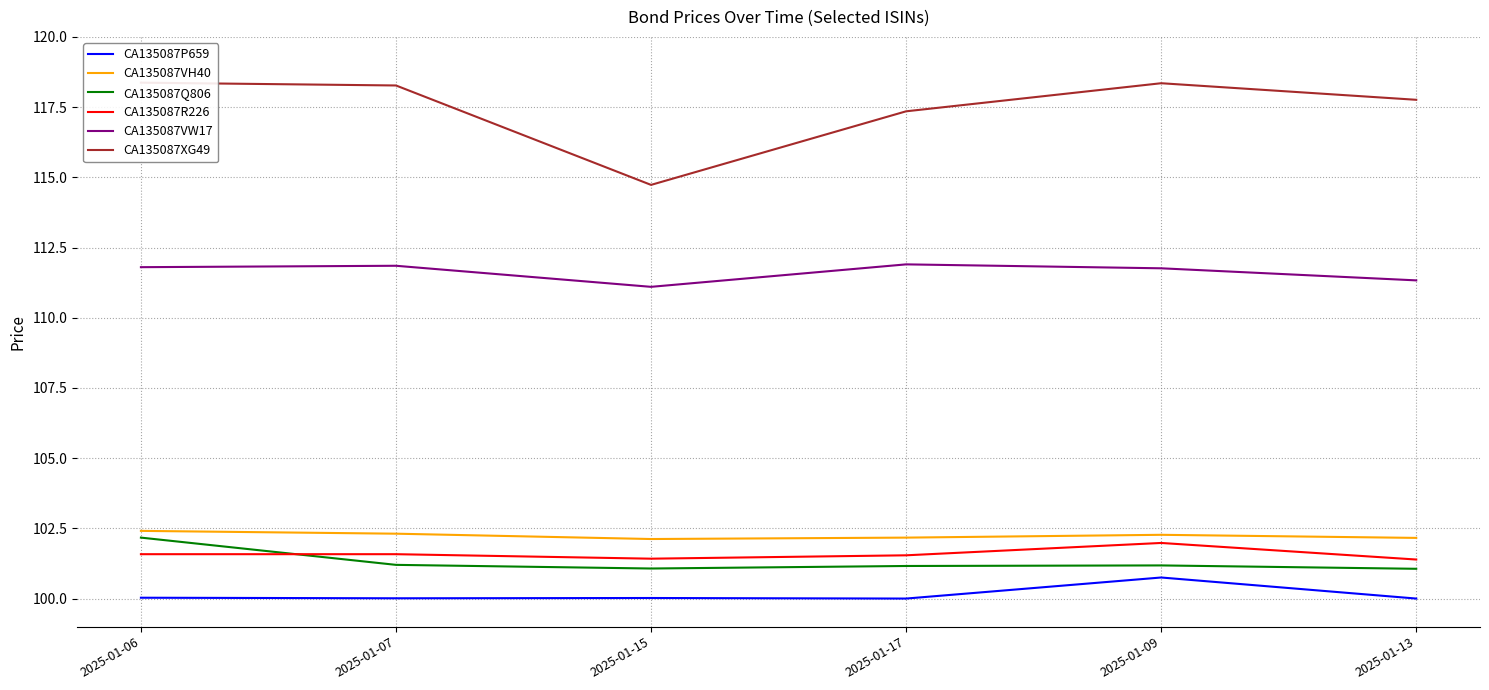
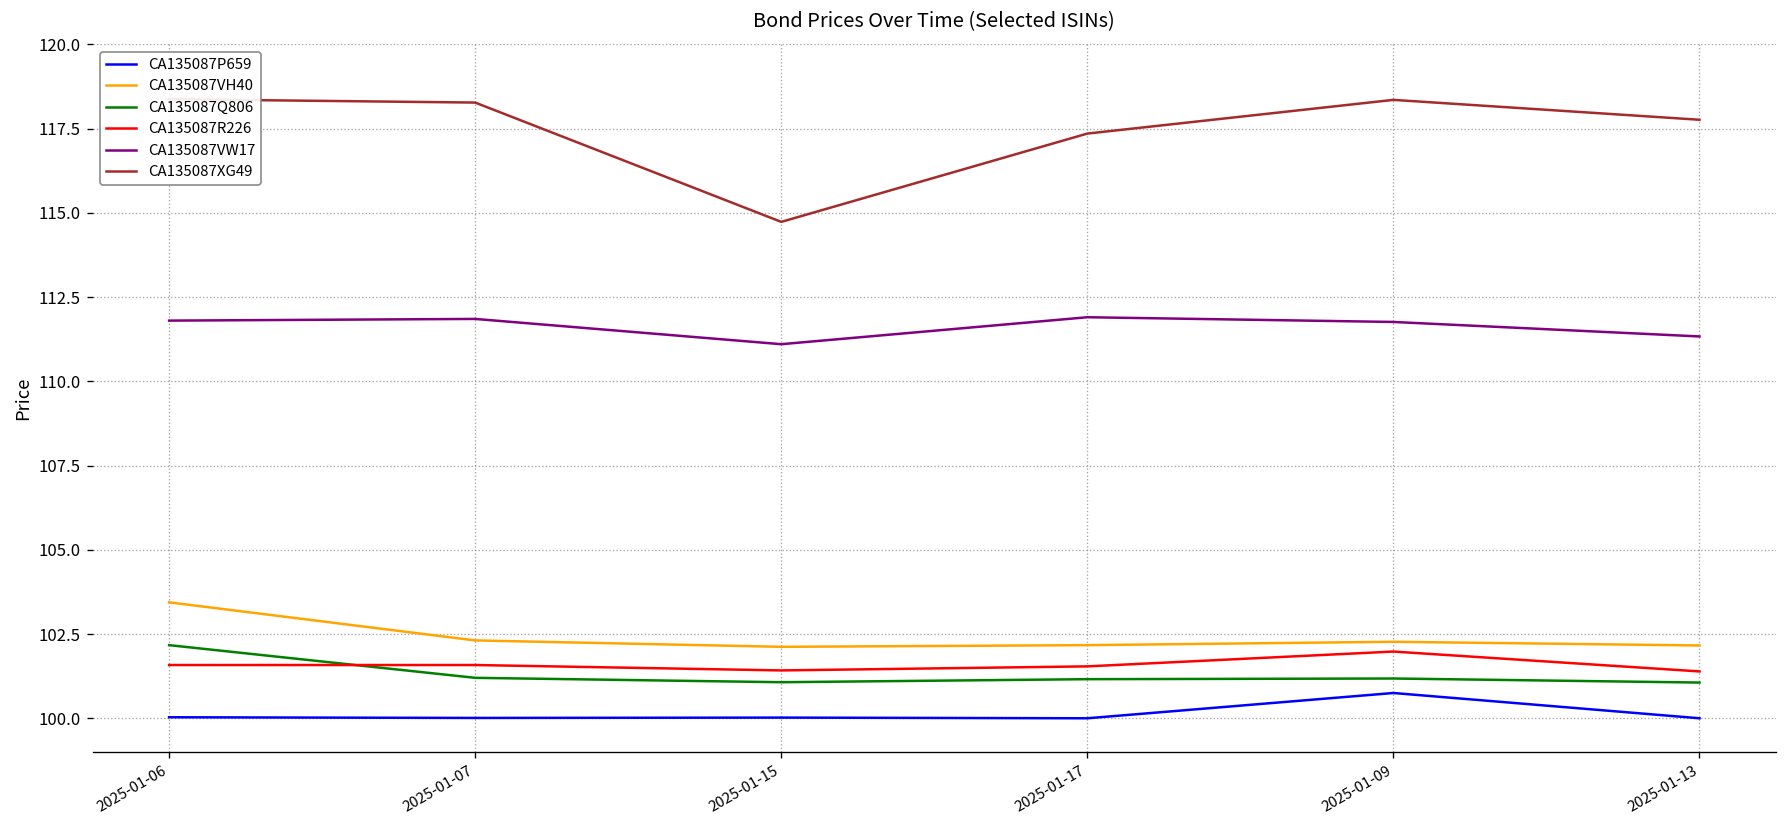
CA135087VH40, 2025-01-06: 102.4 -> 103.4
